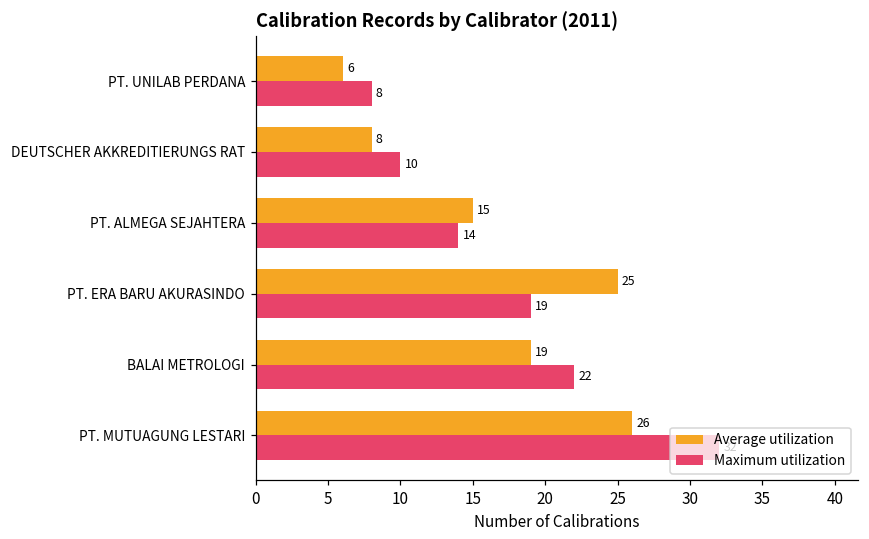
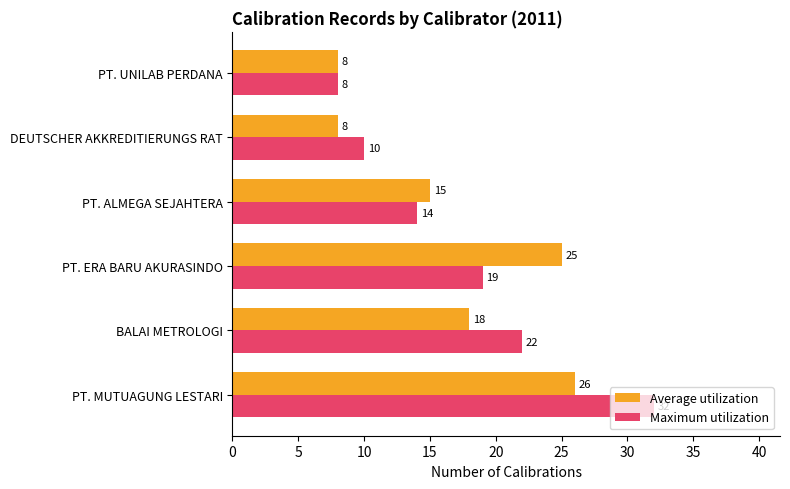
Average utilization, PT. UNILAB PERDANA: 6 -> 8
Average utilization, BALAI METROLOGI: 19 -> 18
